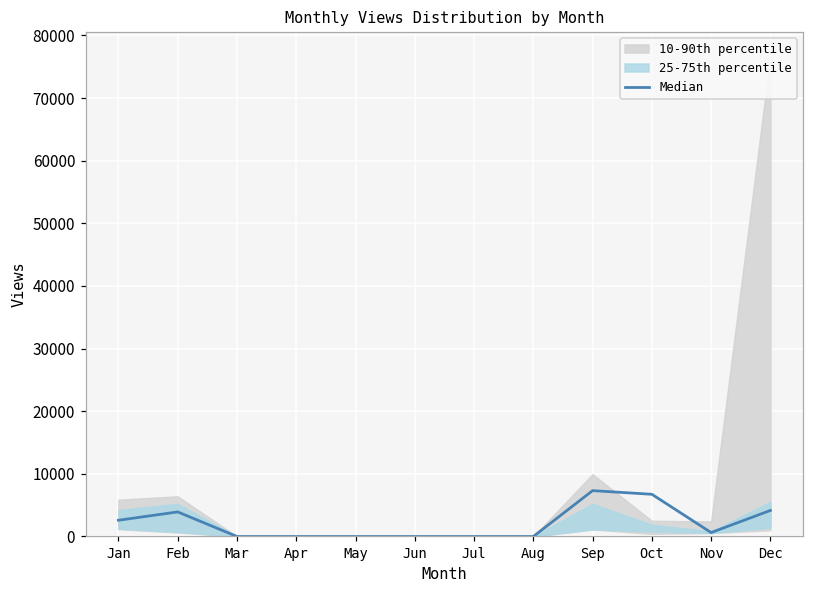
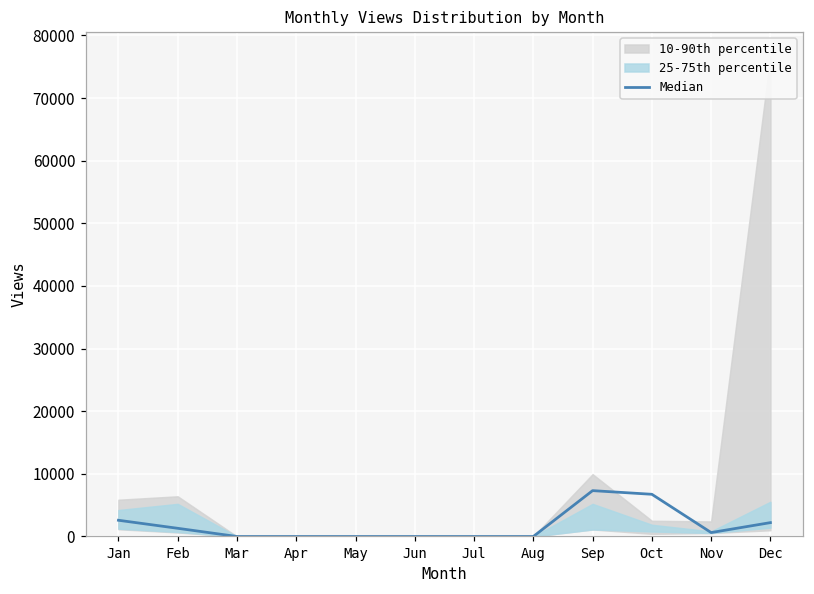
Median, Feb: 4000 -> 1000
Median, Dec: 4000 -> 2000
